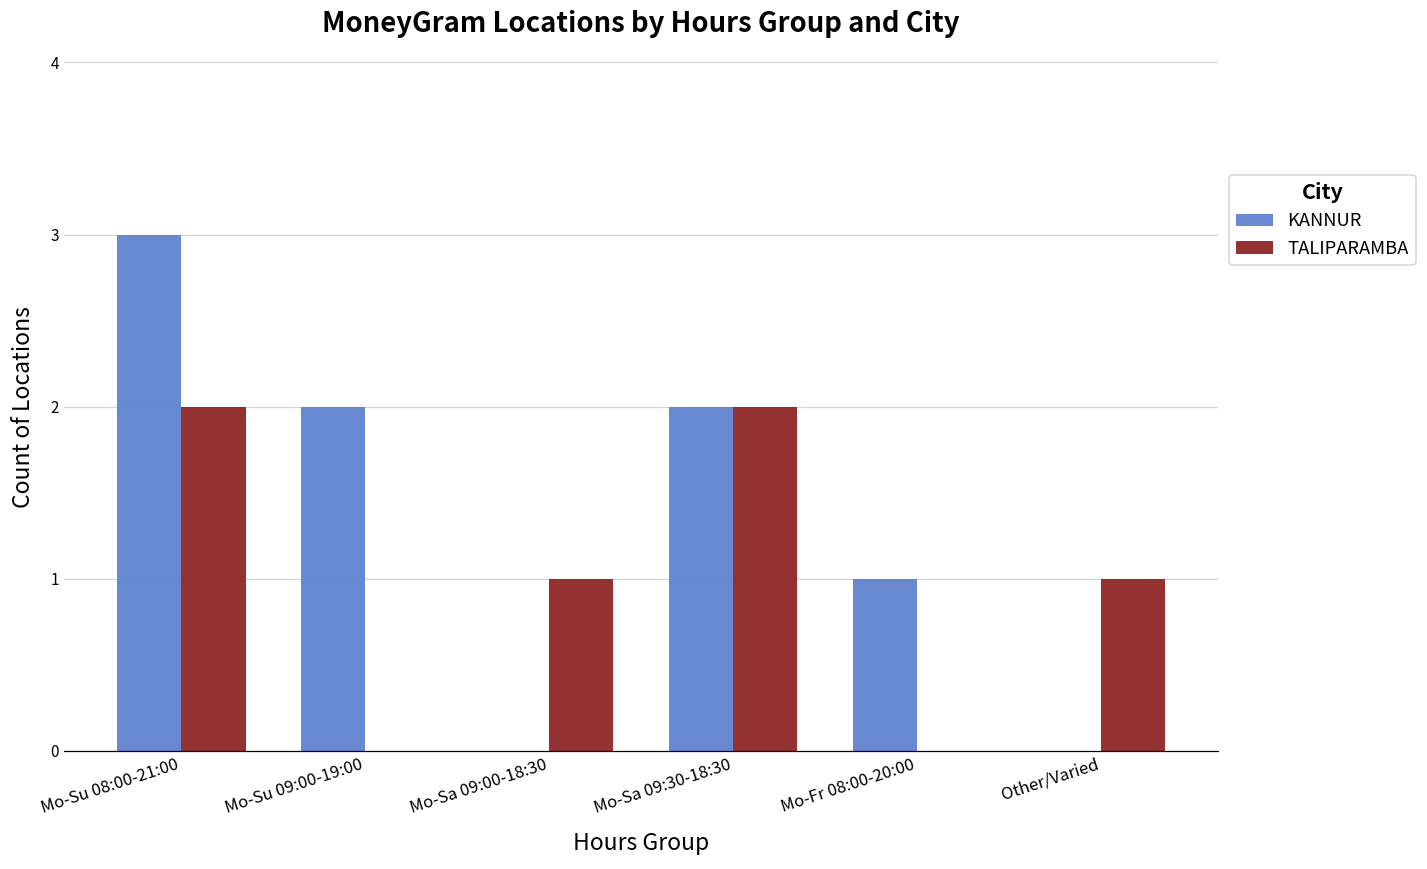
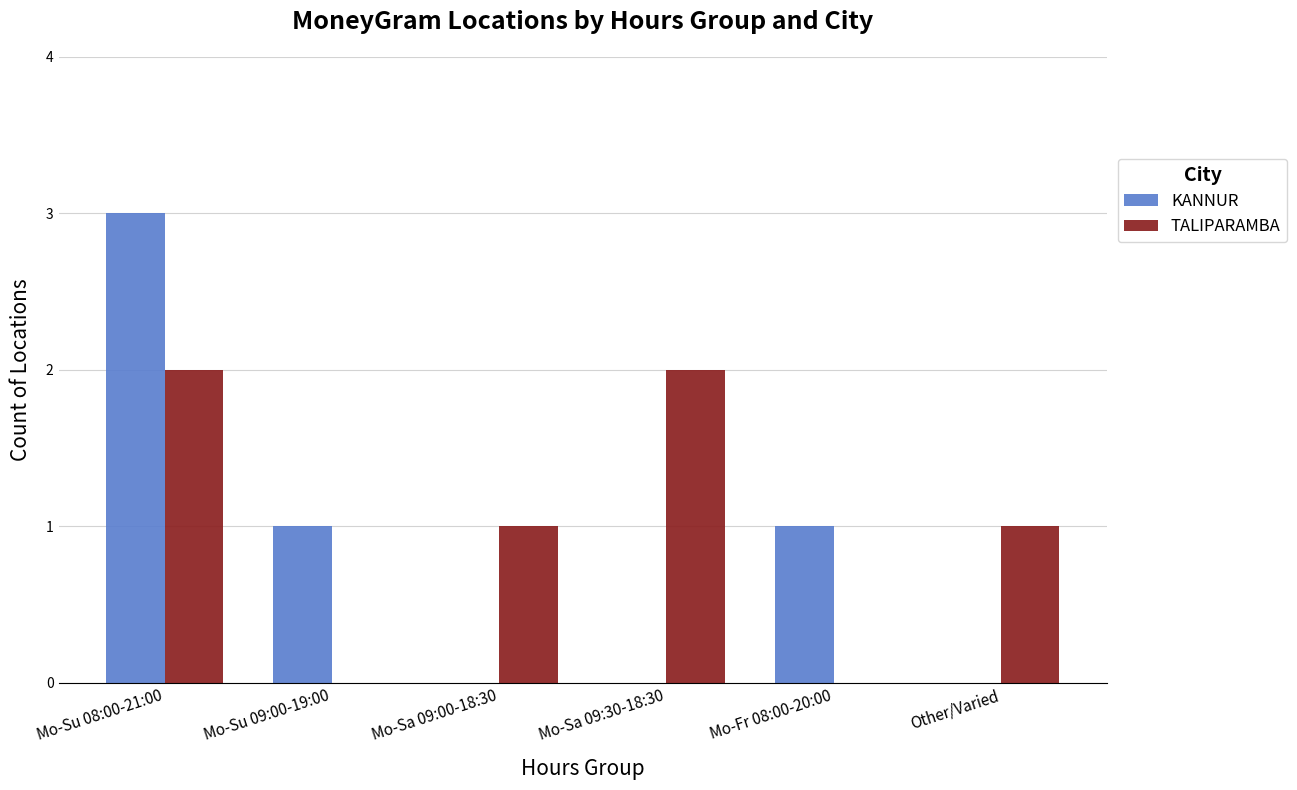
KANNUR, Mo-Su 09:00-19:00: 2 -> 1
KANNUR, Mo-Sa 09:30-18:30: 2 -> 0
